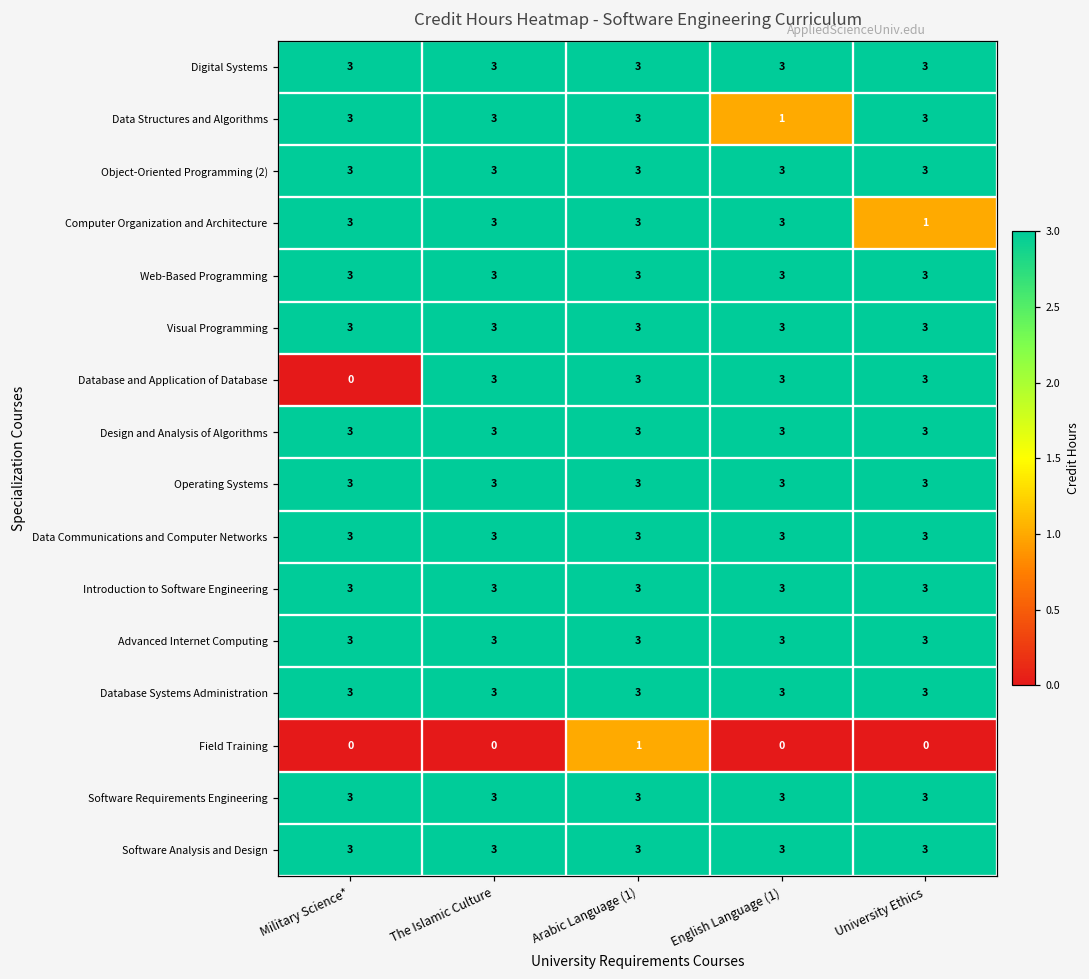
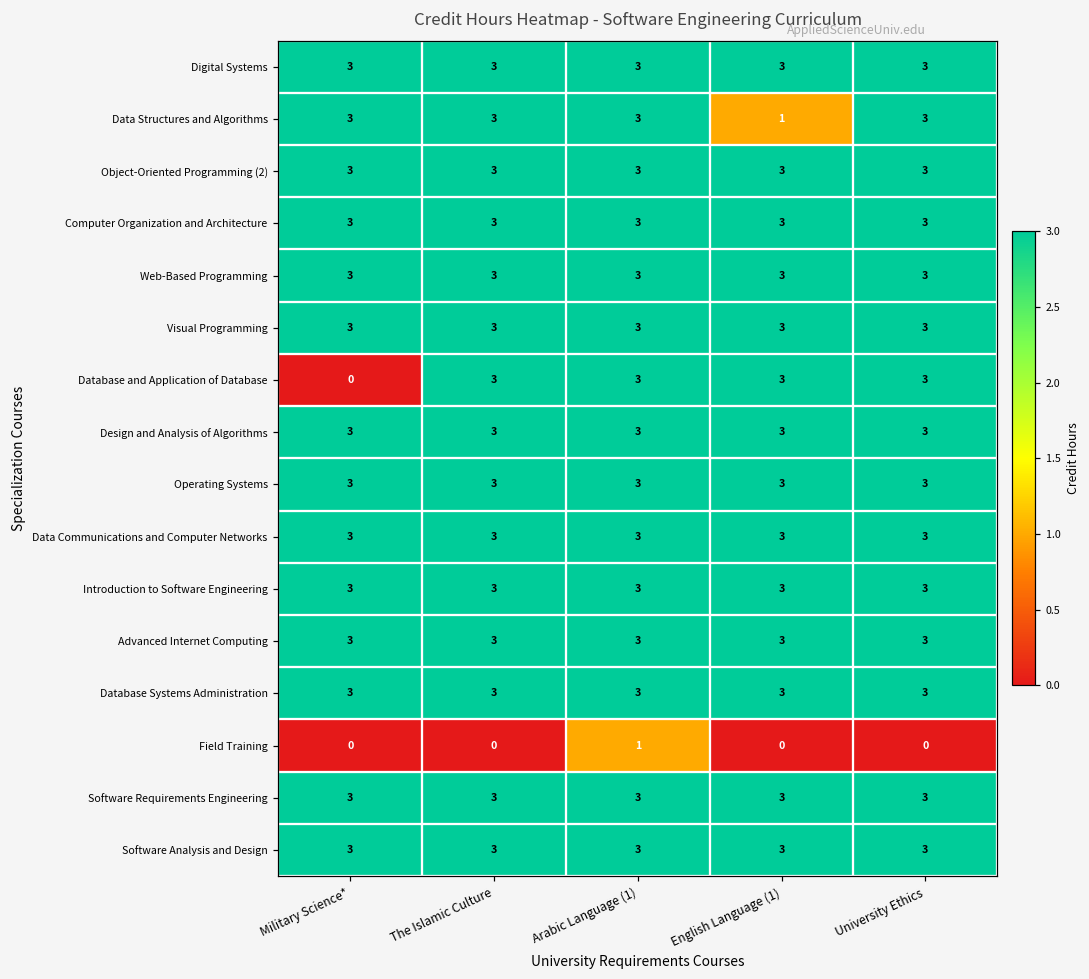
Computer Organization and Architecture, University Ethics: 1 -> 3
